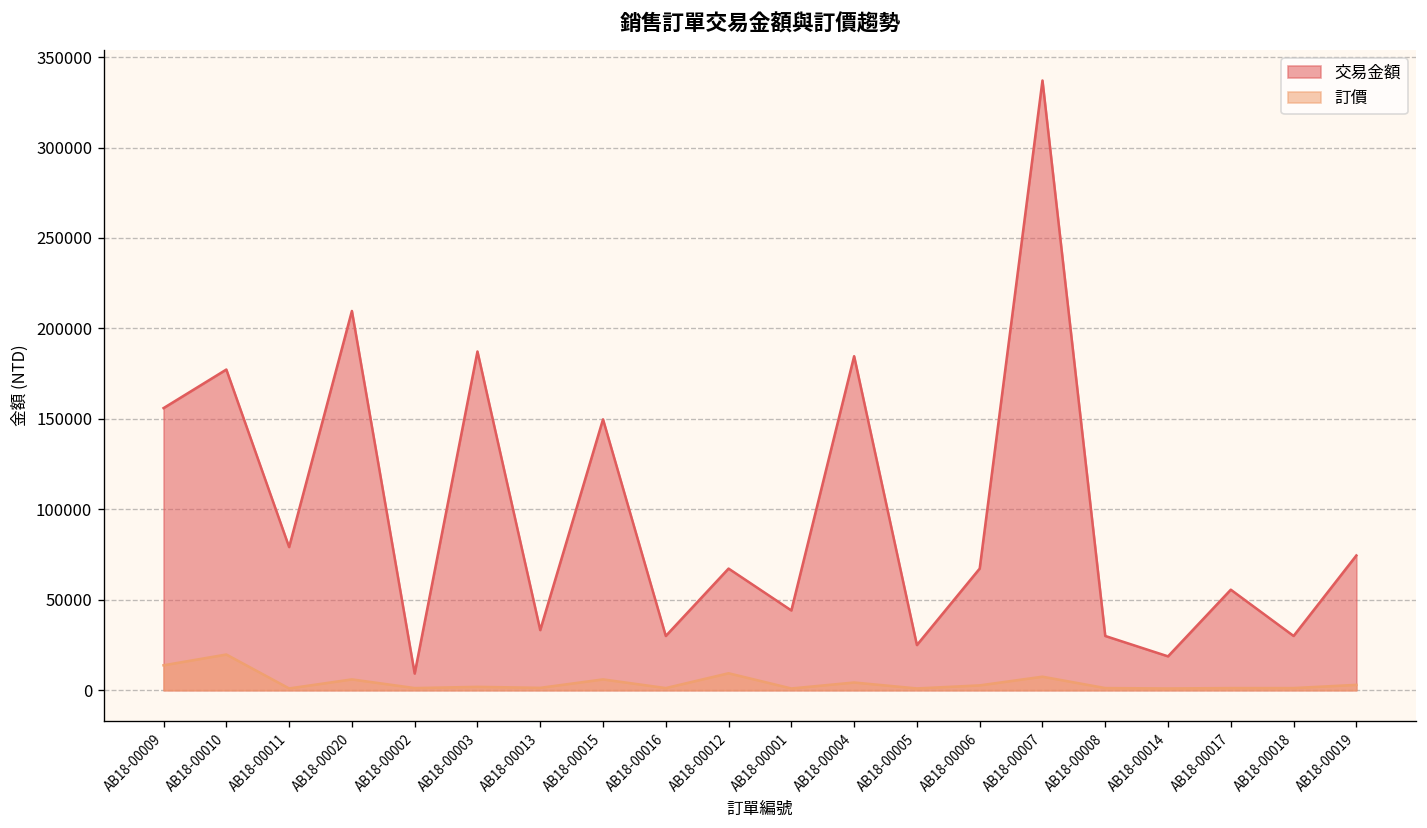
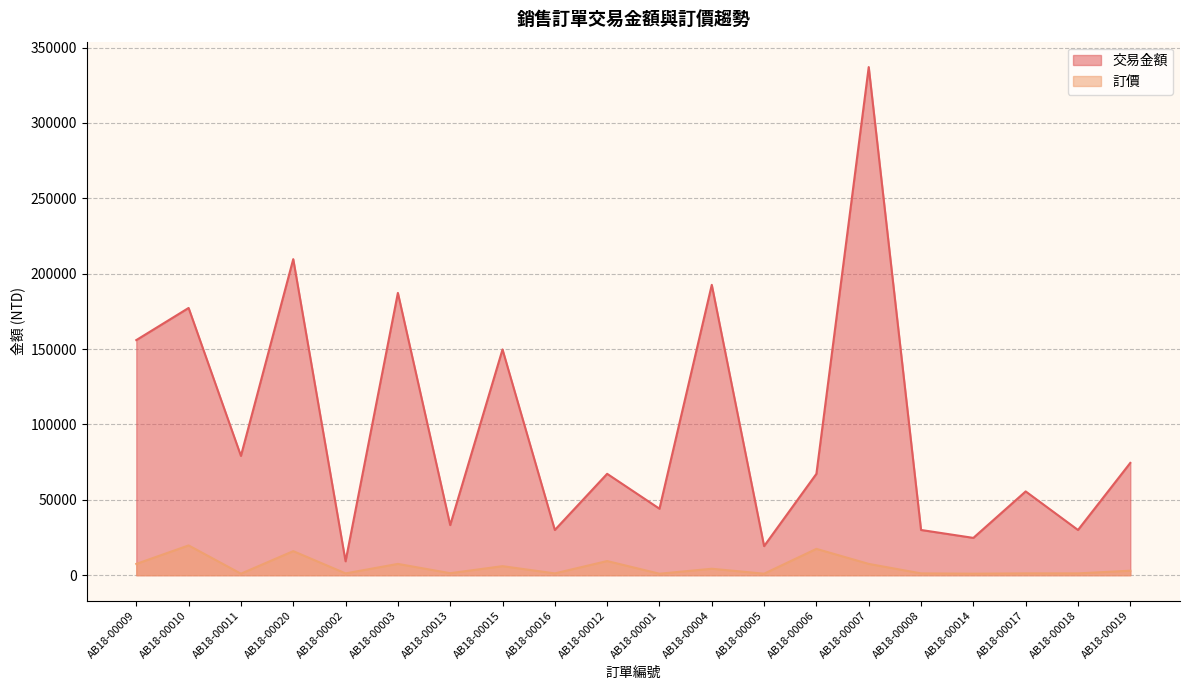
訂價, AB18-00009: 14000 -> 7000
訂價, AB18-00020: 6000 -> 16000
訂價, AB18-00003: 2000 -> 7000
交易金額, AB18-00004: 185000 -> 193000
交易金額, AB18-00005: 25000 -> 19000
訂價, AB18-00006: 3000 -> 17000
交易金額, AB18-00014: 19000 -> 25000
